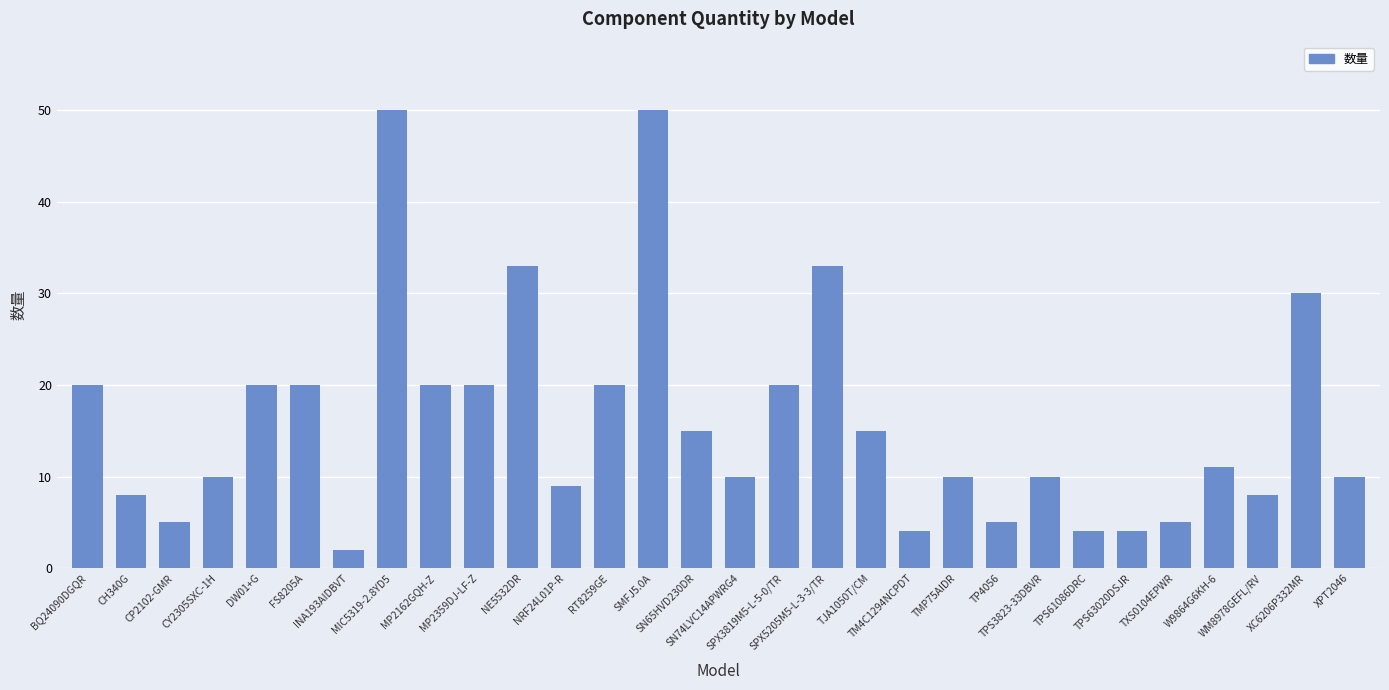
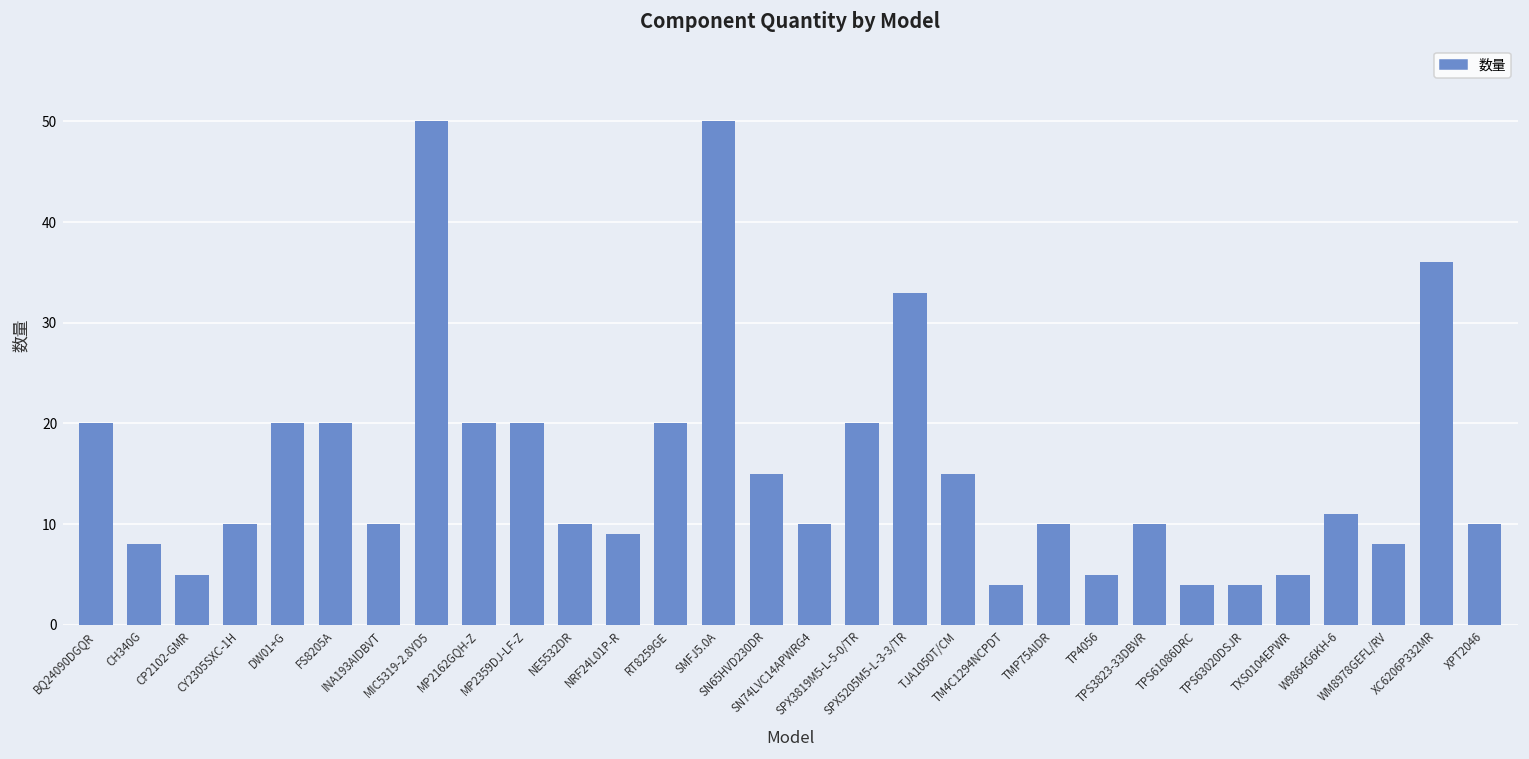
INA193AIDBVT: 2 -> 10
NE5532DR: 33 -> 10
XC6206P332MR: 30 -> 36
